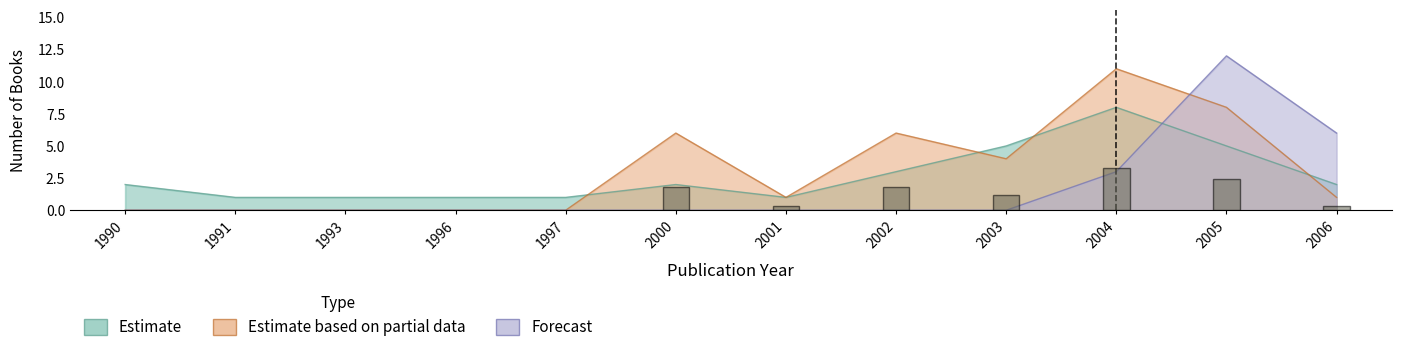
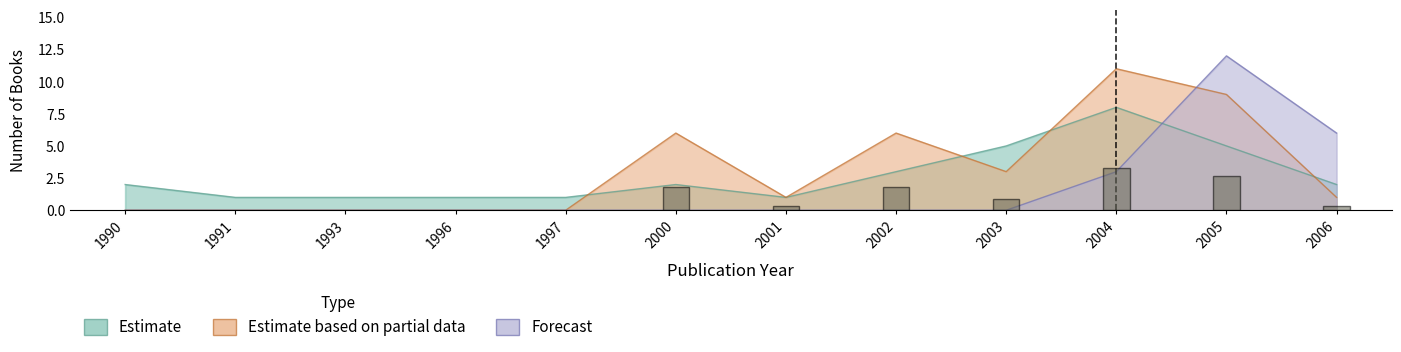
Estimate based on partial data, 2003: 4 -> 3
Estimate based on partial data, 2005: 8 -> 9
